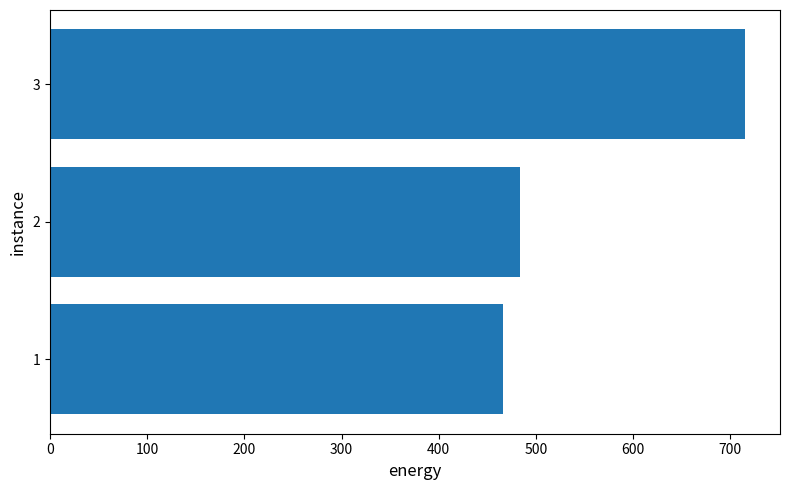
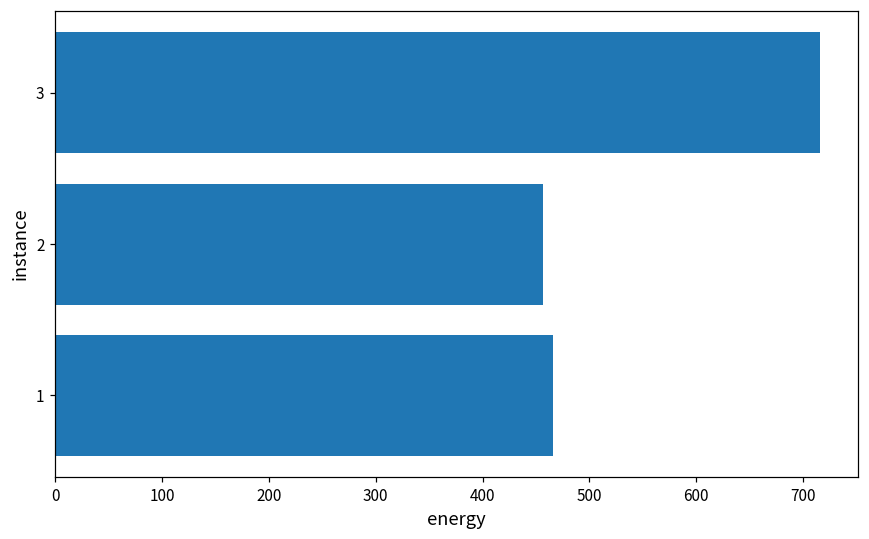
2: 480 -> 460
